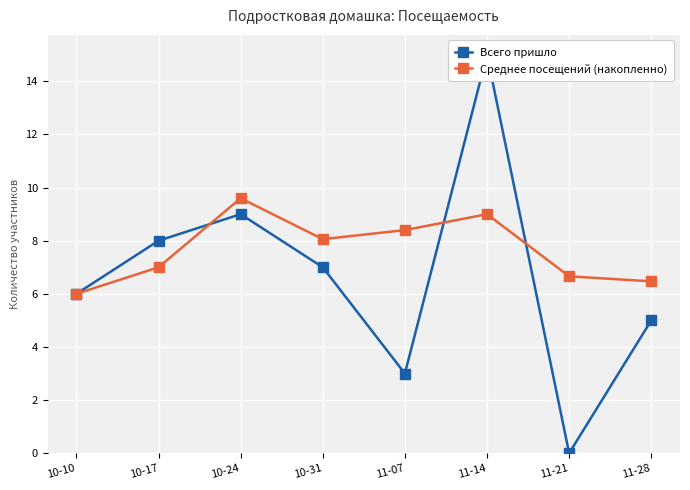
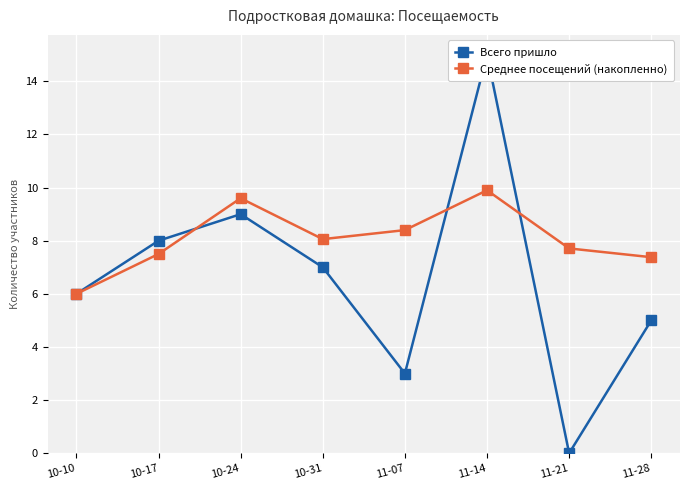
Среднее посещений (накопленно), 10-17: 7.0 -> 7.5
Среднее посещений (накопленно), 11-14: 9.0 -> 9.9
Среднее посещений (накопленно), 11-21: 6.7 -> 7.7
Среднее посещений (накопленно), 11-28: 6.5 -> 7.4
